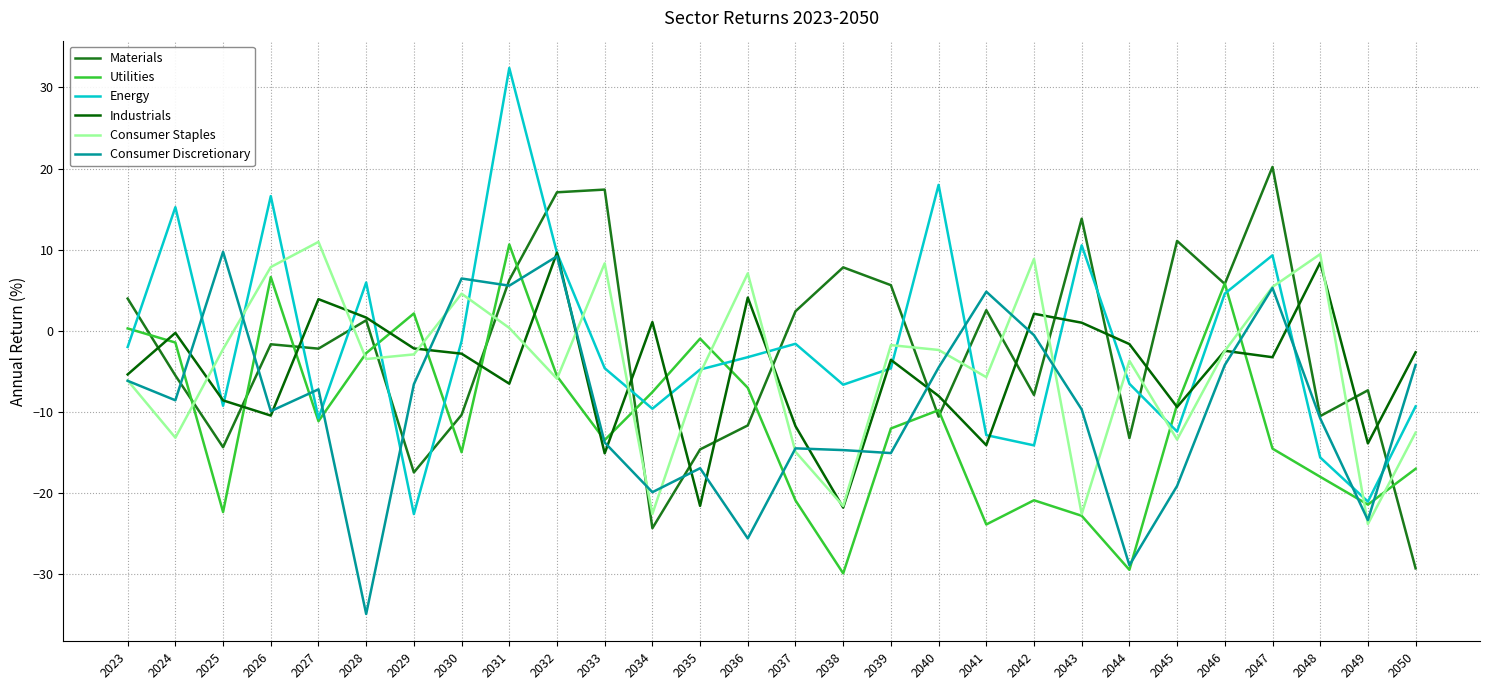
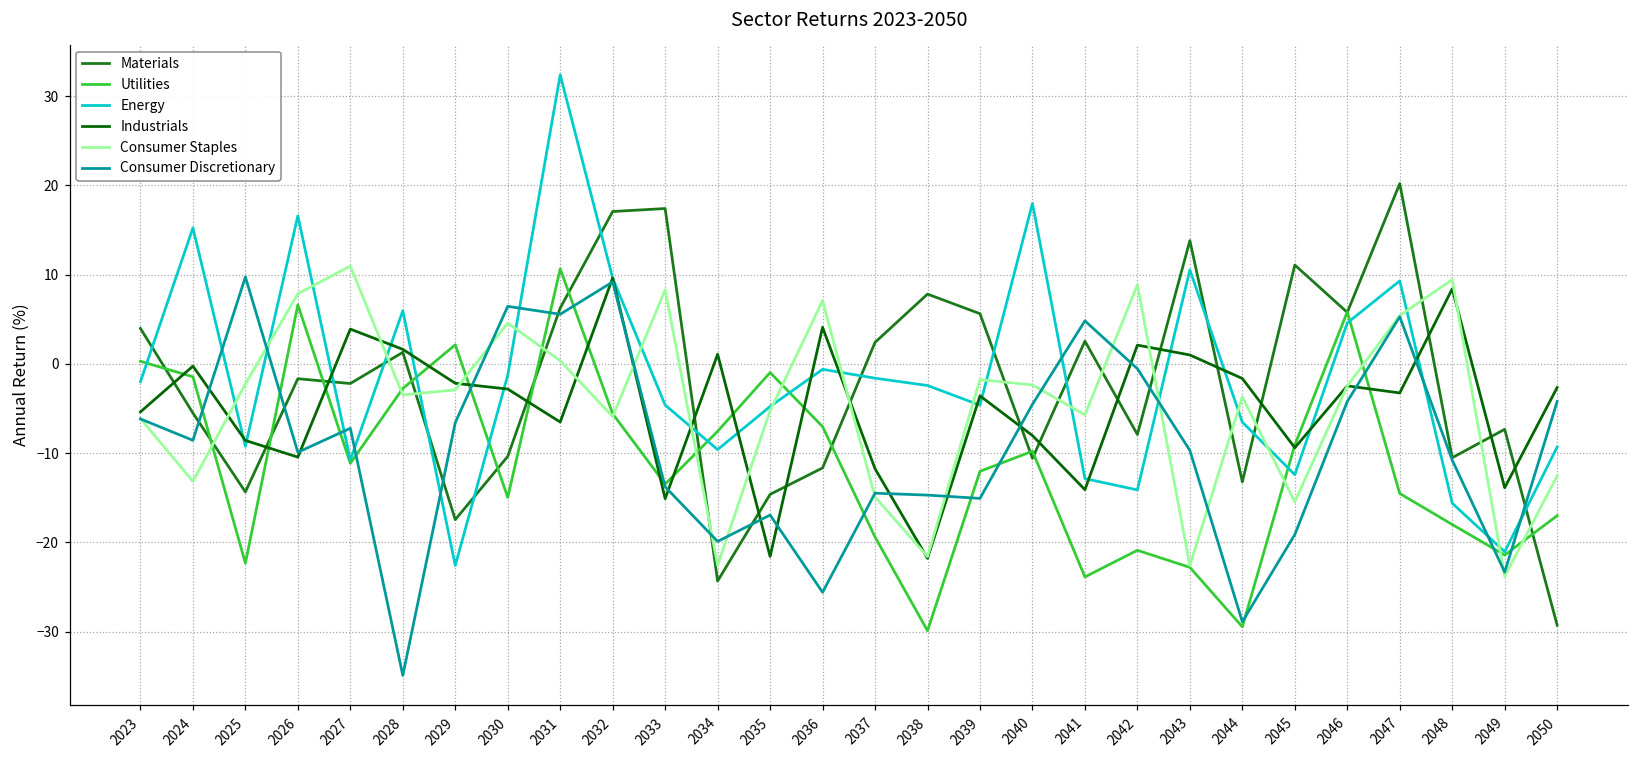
Energy, 2036: -3 -> -1
Utilities, 2037: -21 -> -19
Energy, 2038: -7 -> -2
Consumer Staples, 2045: -13 -> -15
